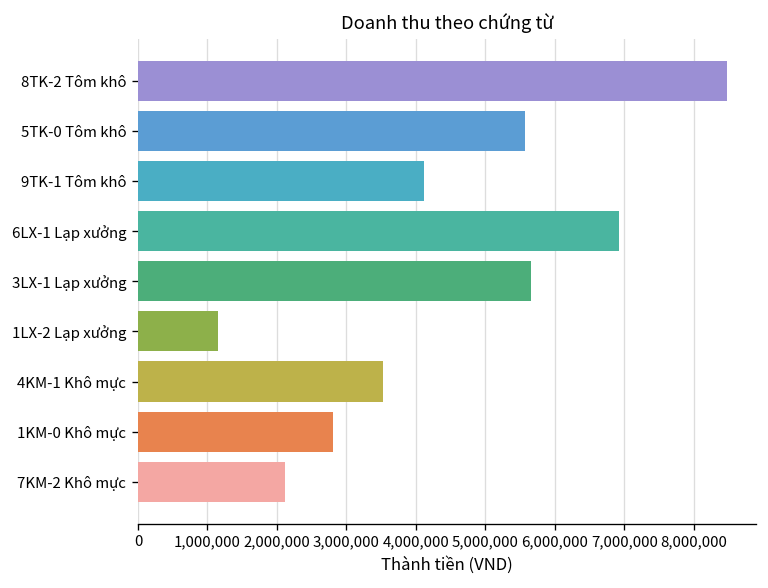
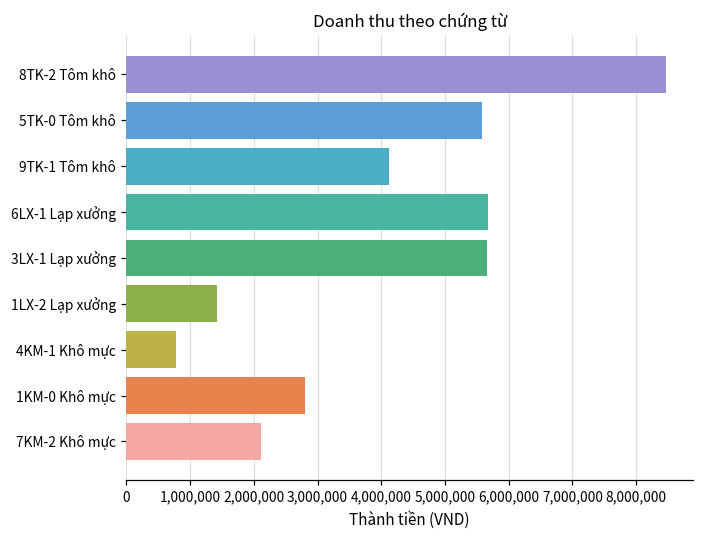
6LX-1 Lạp xưởng: 6,900,000 -> 5,700,000
1LX-2 Lạp xưởng: 1,200,000 -> 1,400,000
4KM-1 Khô mực: 3,500,000 -> 800,000
